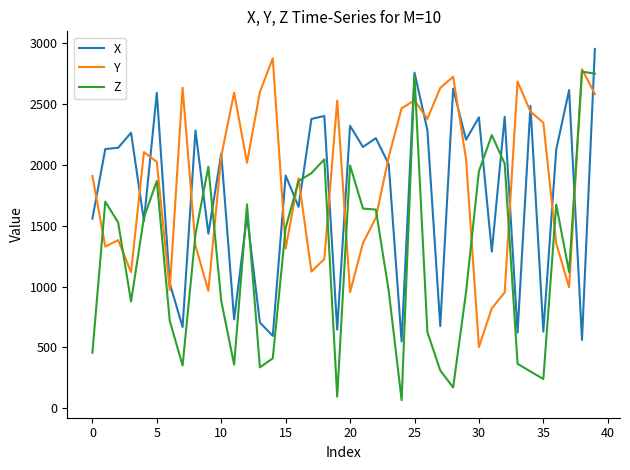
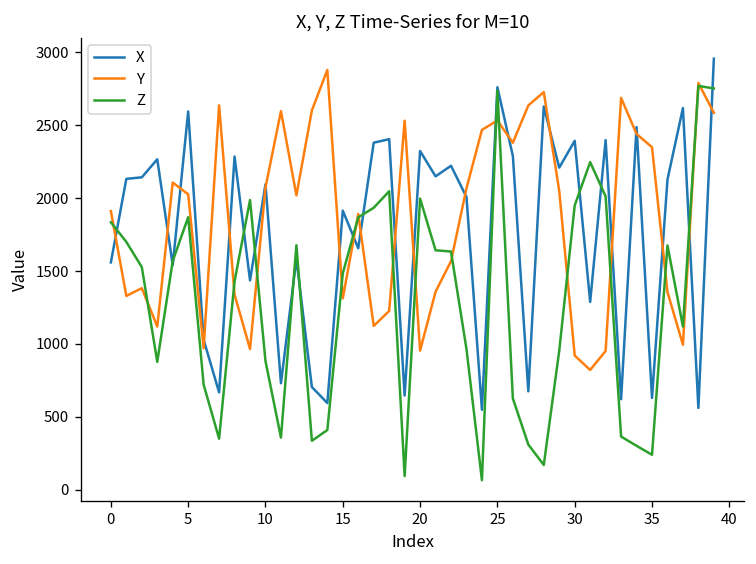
Z, 0: 460 -> 1830
Y, 30: 500 -> 920
